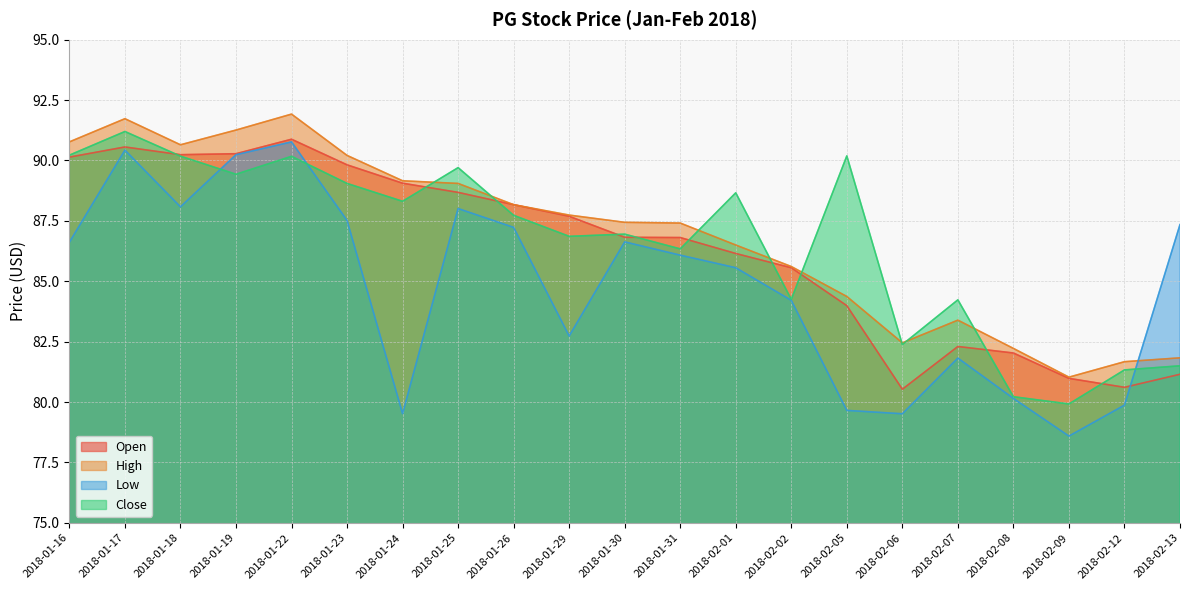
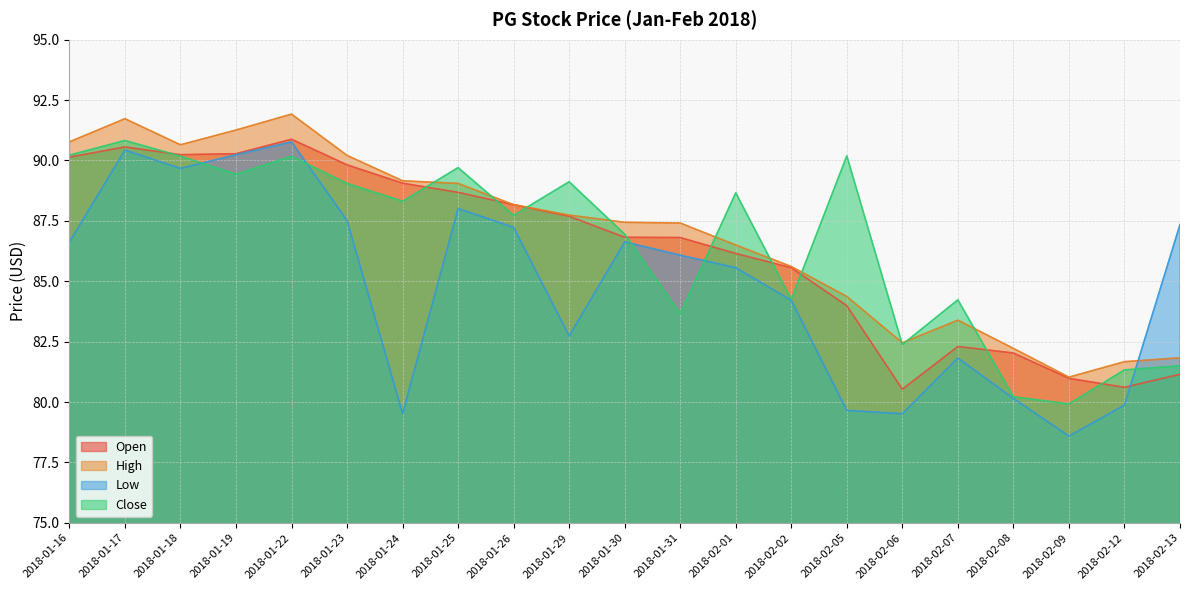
Close, 2018-01-17: 91.2 -> 90.8
Low, 2018-01-18: 88.1 -> 89.7
Close, 2018-01-29: 86.9 -> 89.1
Close, 2018-01-31: 86.3 -> 83.7
